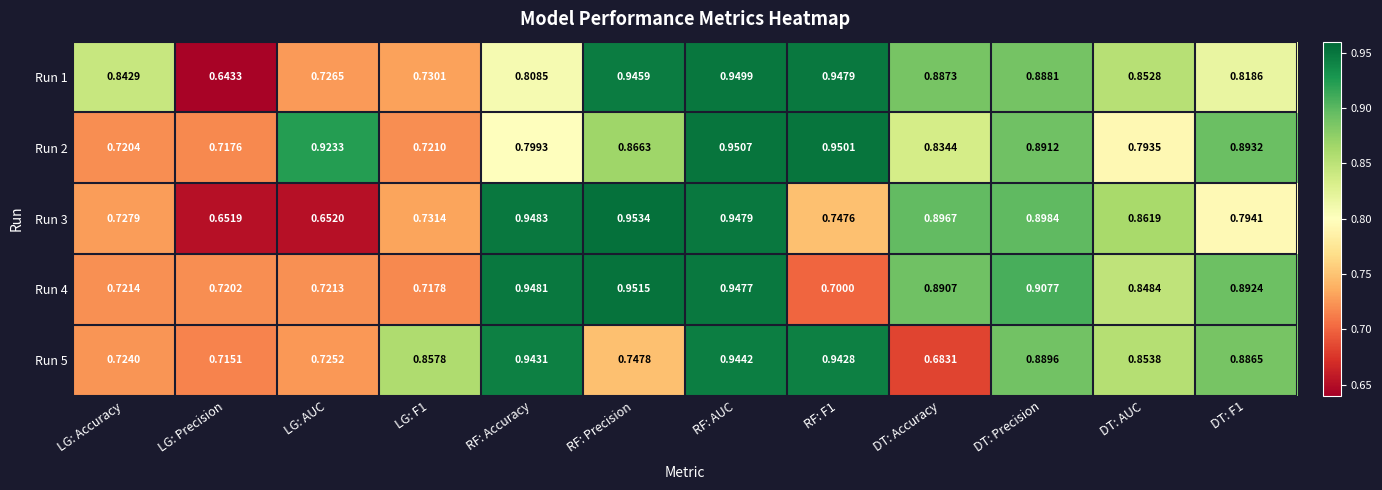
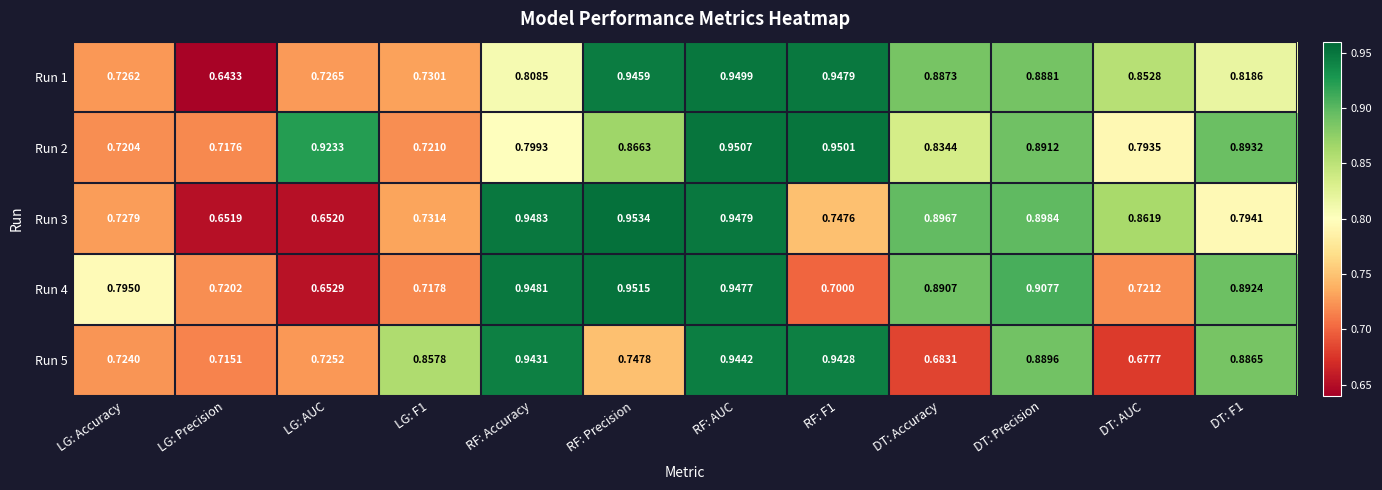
Run 1, LG: Accuracy: 0.8429 -> 0.7262
Run 4, LG: Accuracy: 0.7214 -> 0.7950
Run 4, LG: AUC: 0.7213 -> 0.6529
Run 4, DT: AUC: 0.8484 -> 0.7212
Run 5, DT: AUC: 0.8538 -> 0.6777
